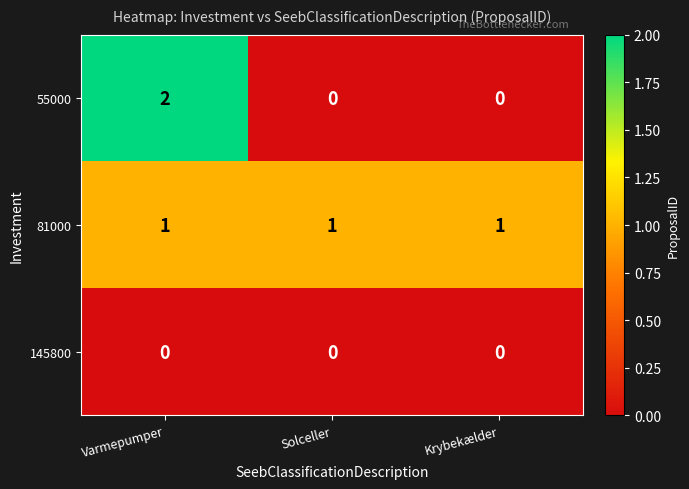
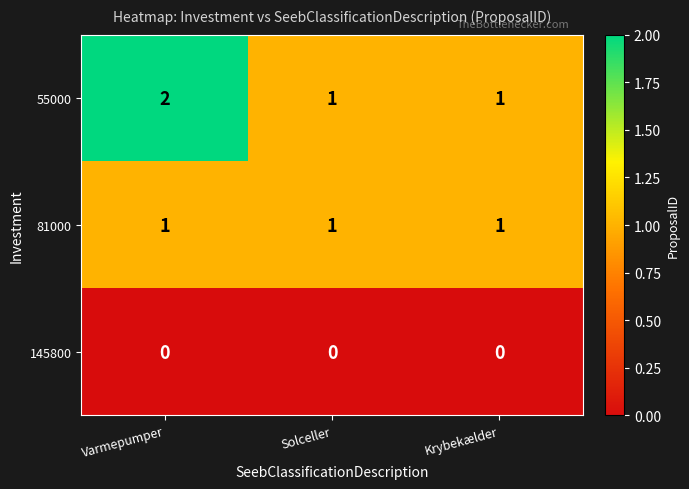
55000, Solceller: 0 -> 1
55000, Krybekælder: 0 -> 1
